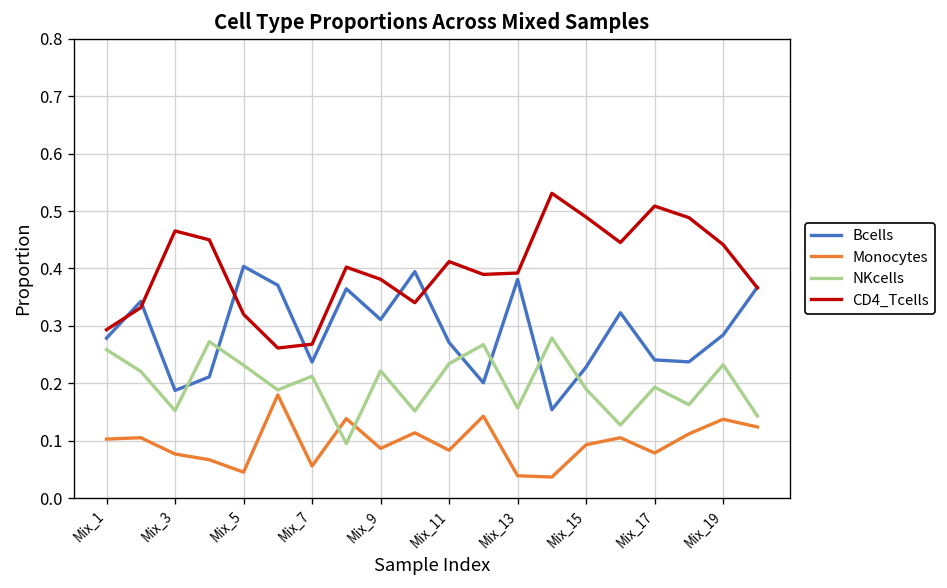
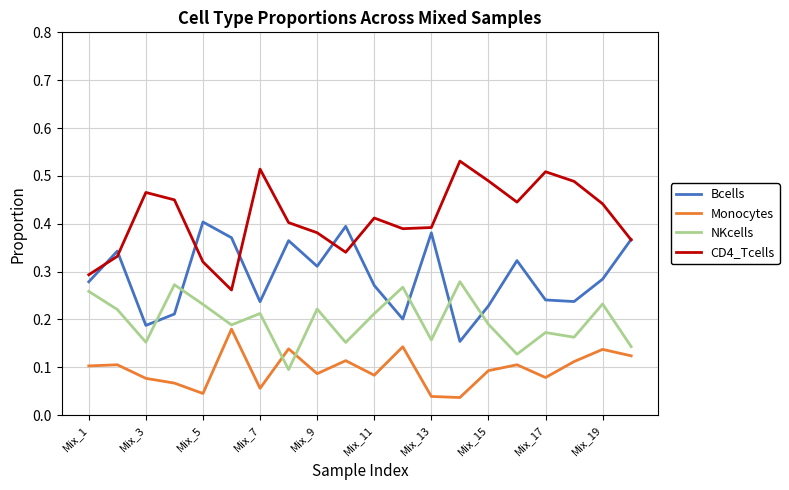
CD4_Tcells, Mix_7: 0.27 -> 0.51
NKcells, Mix_11: 0.23 -> 0.21
NKcells, Mix_17: 0.19 -> 0.17
